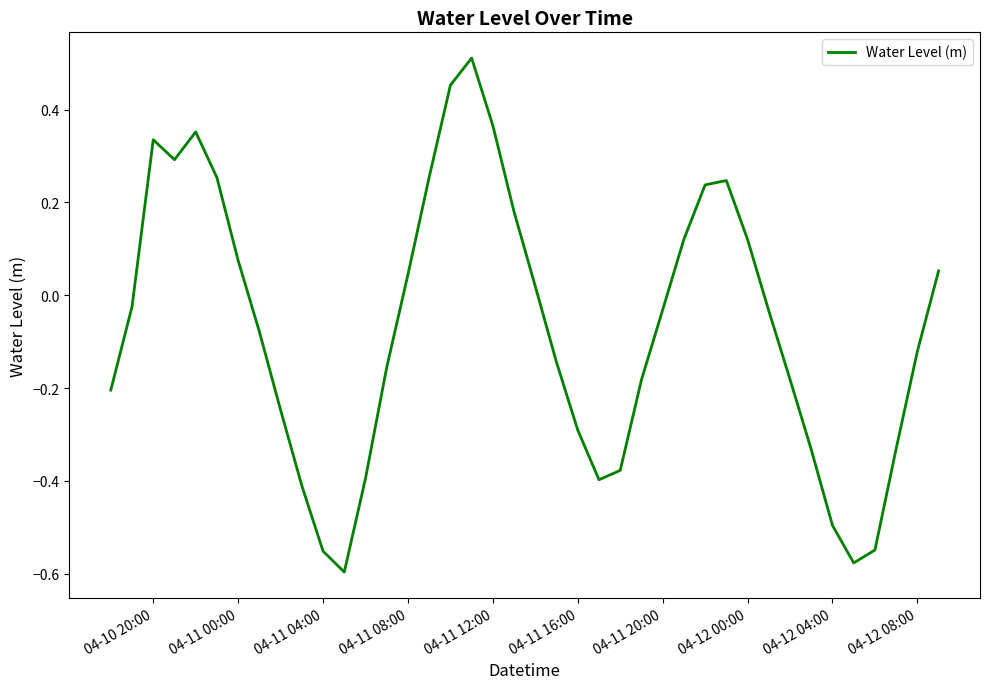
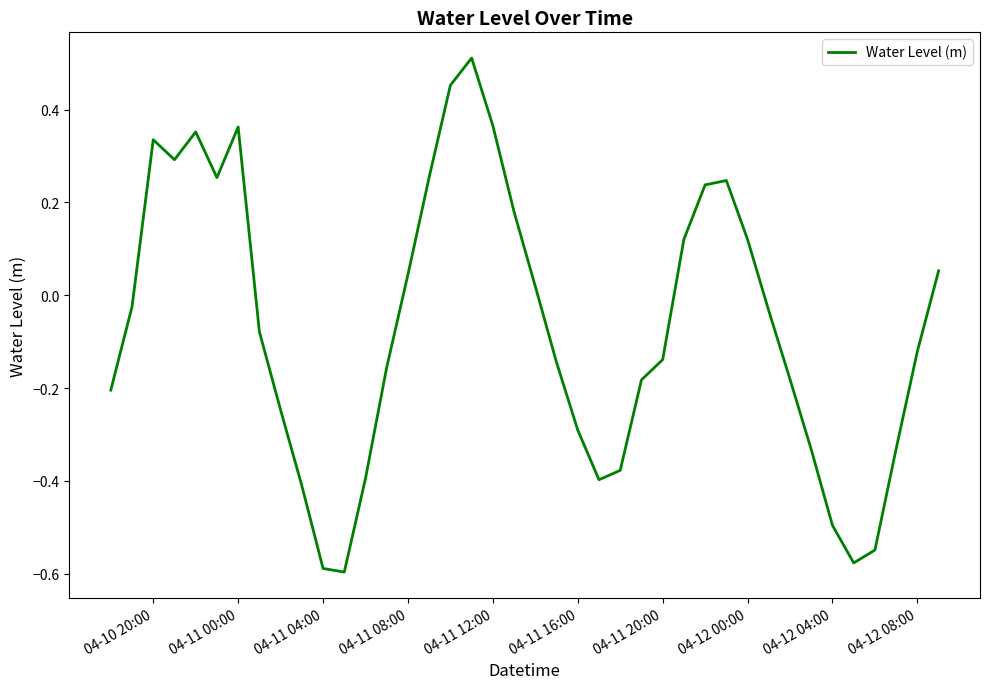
04-11 00:00: 0.07 -> 0.36
04-11 04:00: -0.55 -> -0.59
04-11 20:00: -0.03 -> -0.14
